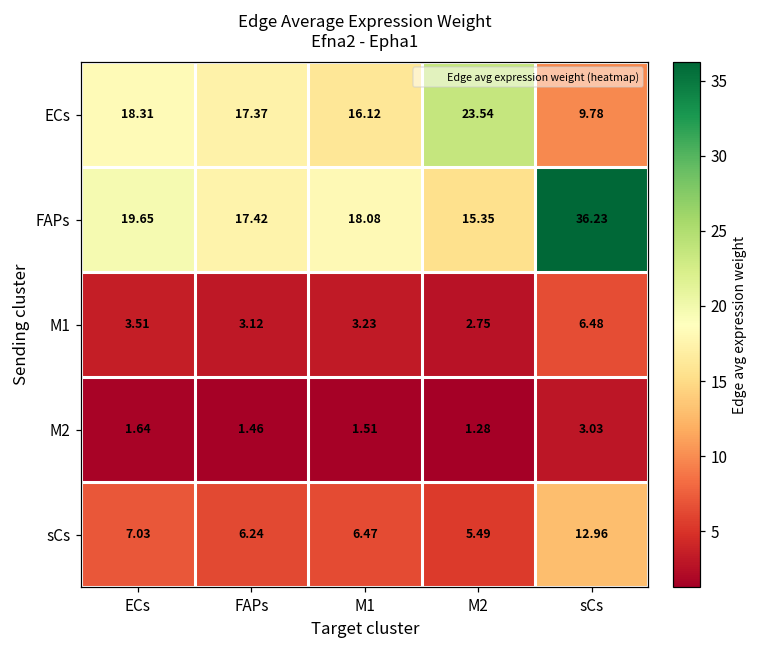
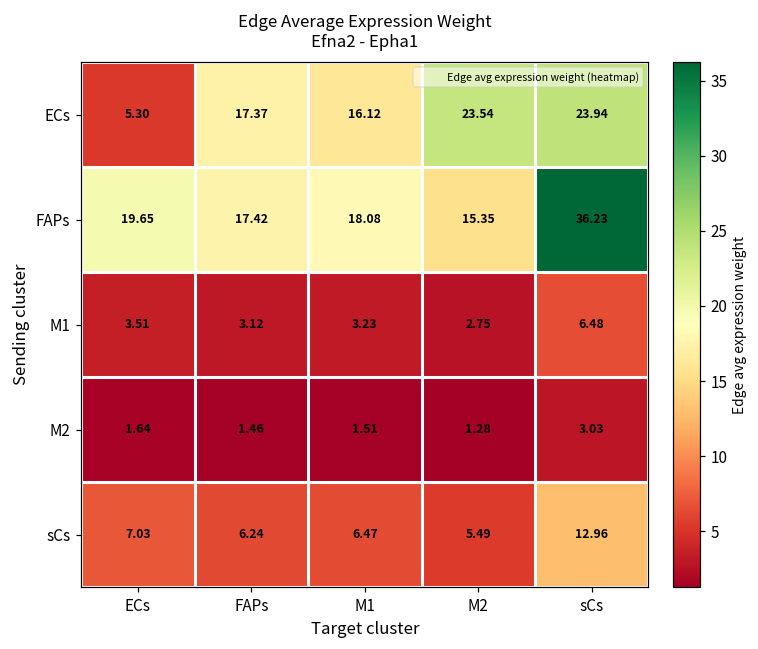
ECs, ECs: 18.31 -> 5.30
ECs, sCs: 9.78 -> 23.94
